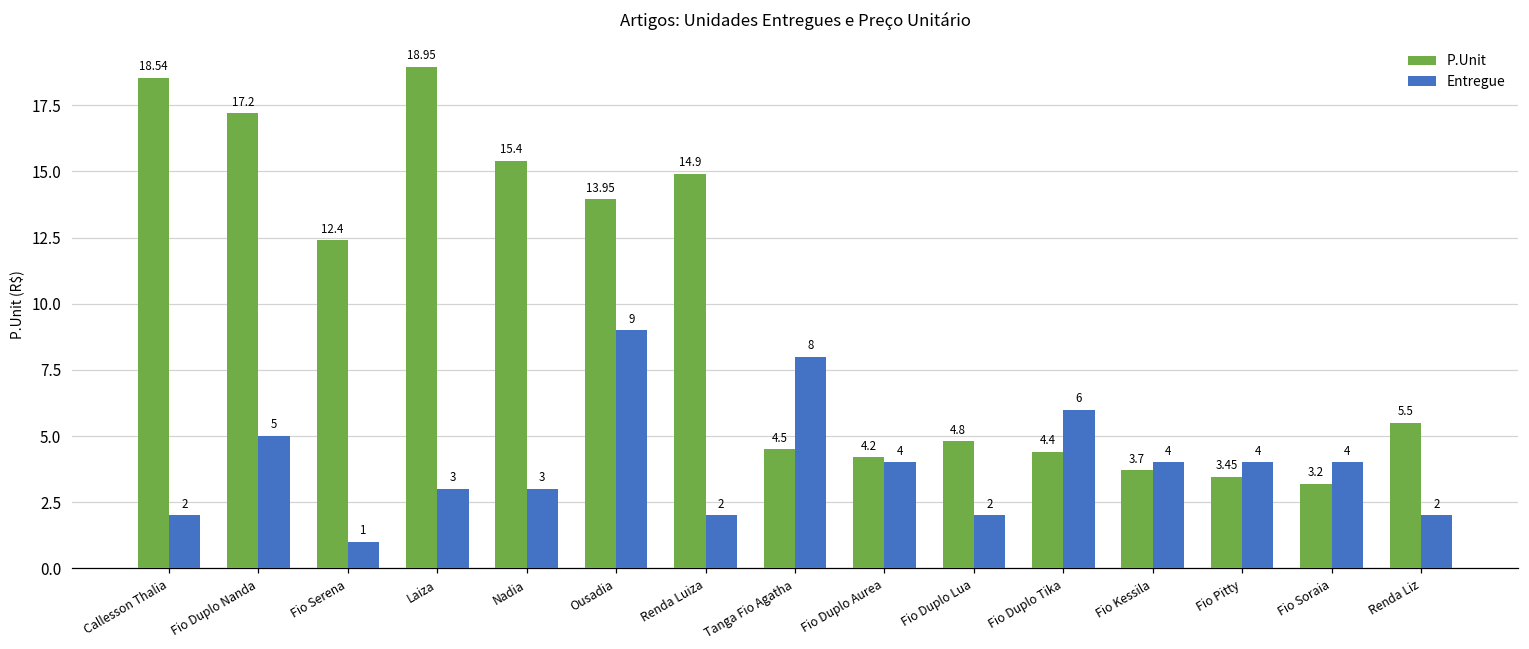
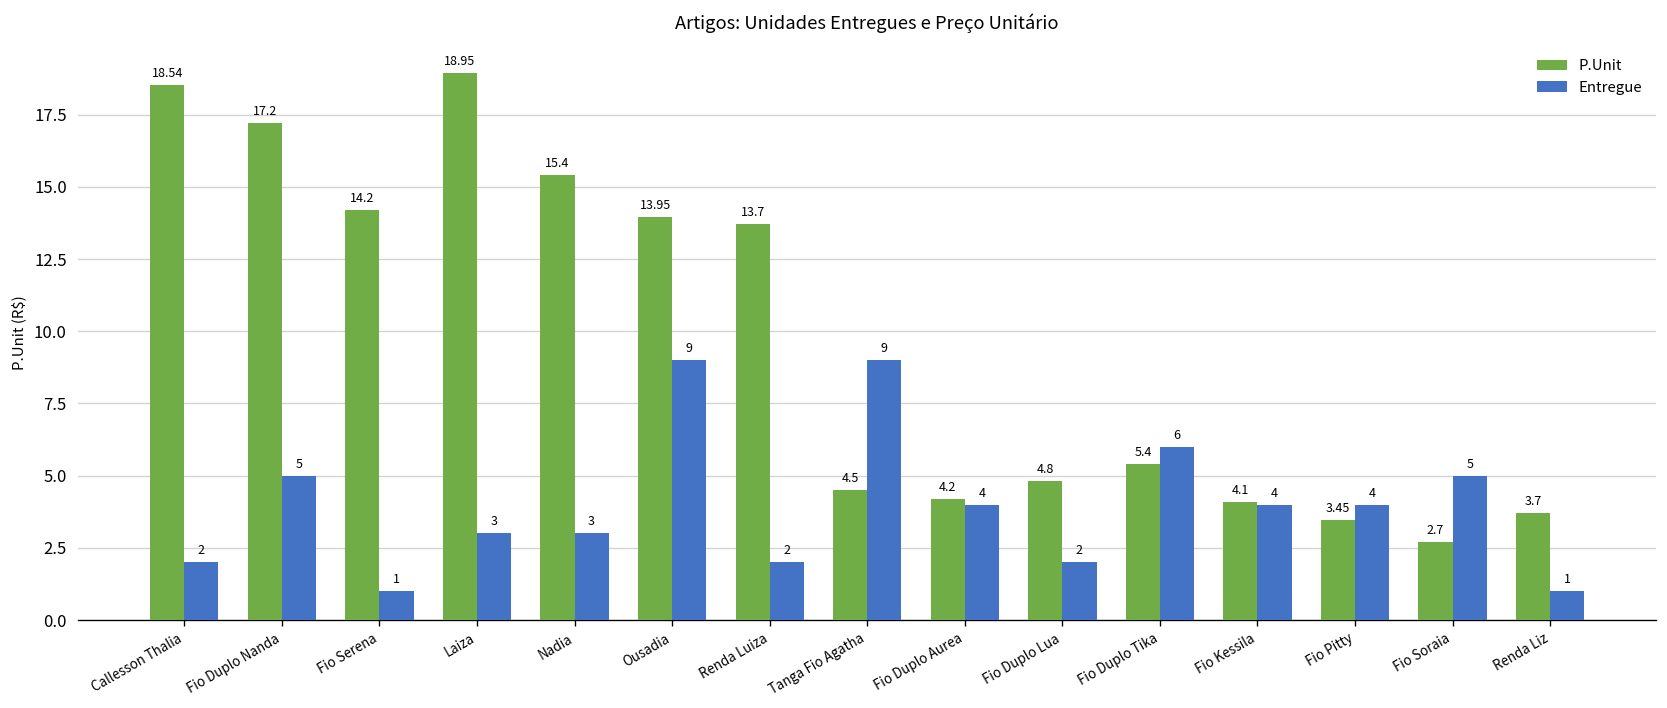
P.Unit, Fio Serena: 12.4 -> 14.2
P.Unit, Renda Luiza: 14.9 -> 13.7
Entregue, Tanga Fio Agatha: 8 -> 9
P.Unit, Fio Duplo Tika: 4.4 -> 5.4
P.Unit, Fio Kessila: 3.7 -> 4.1
P.Unit, Fio Soraia: 3.2 -> 2.7
Entregue, Fio Soraia: 4 -> 5
P.Unit, Renda Liz: 5.5 -> 3.7
Entregue, Renda Liz: 2 -> 1
